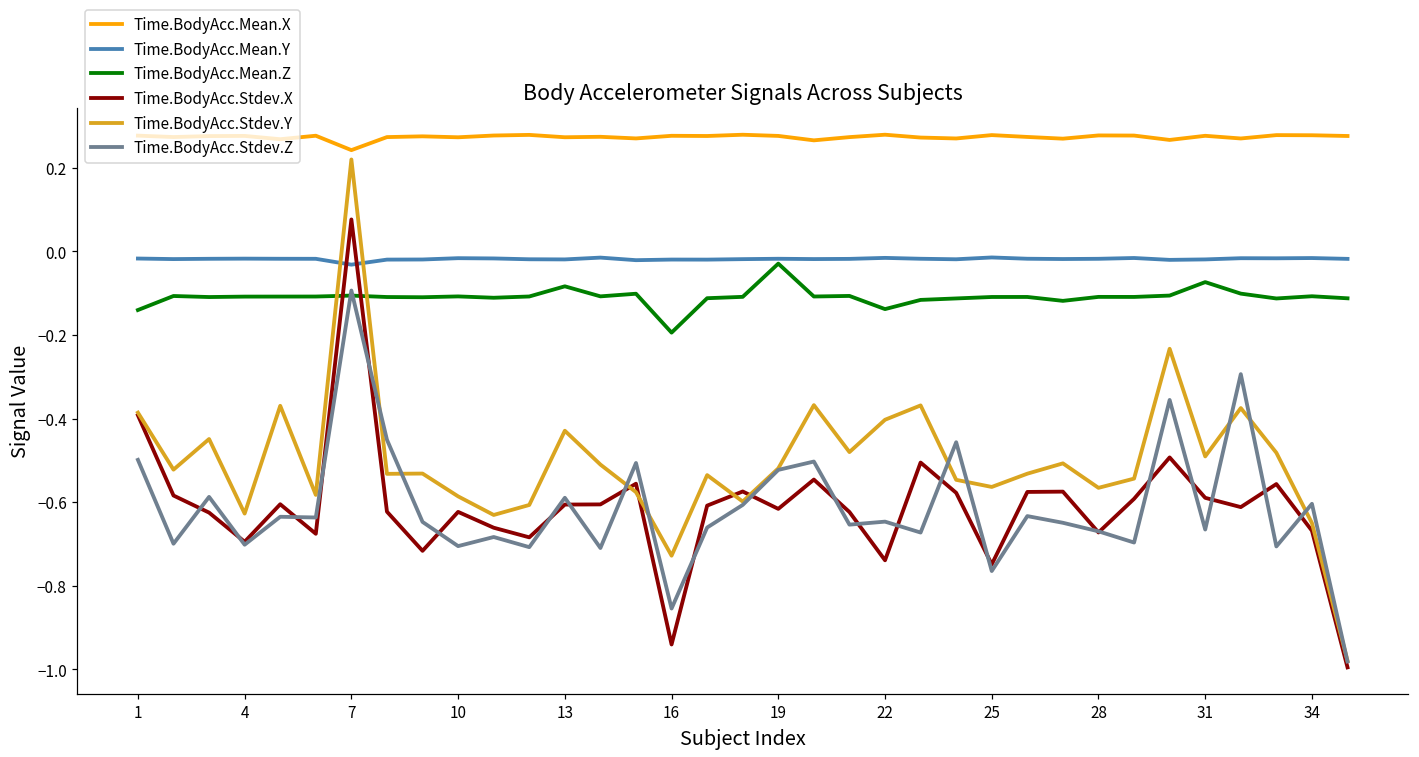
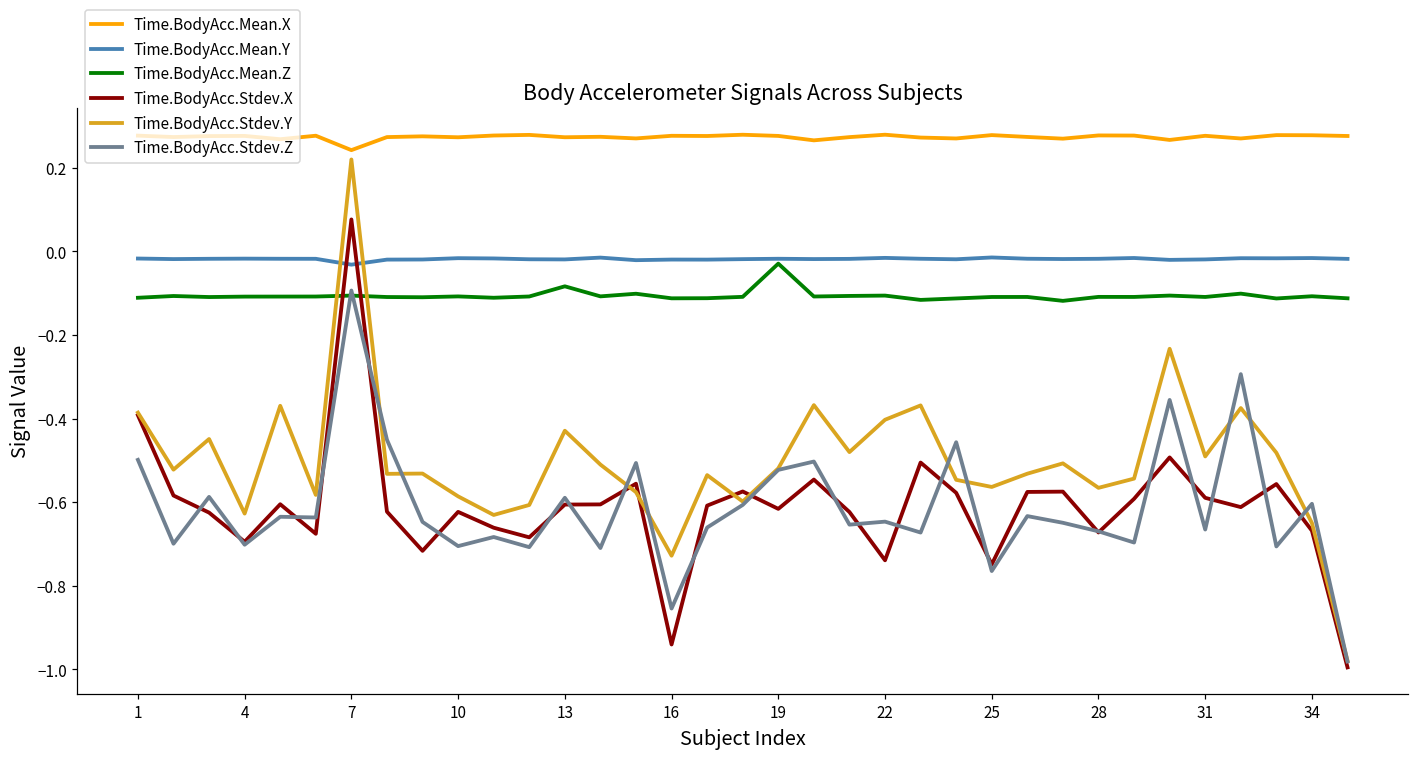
Time.BodyAcc.Mean.Z, 1: -0.14 -> -0.11
Time.BodyAcc.Mean.Z, 16: -0.19 -> -0.11
Time.BodyAcc.Mean.Z, 22: -0.14 -> -0.11
Time.BodyAcc.Mean.Z, 31: -0.07 -> -0.11
